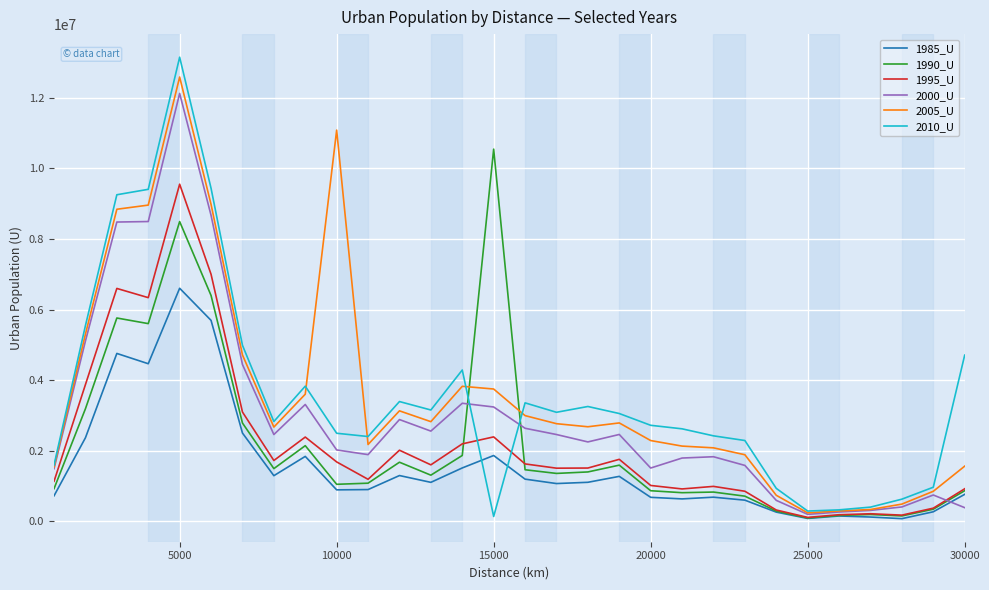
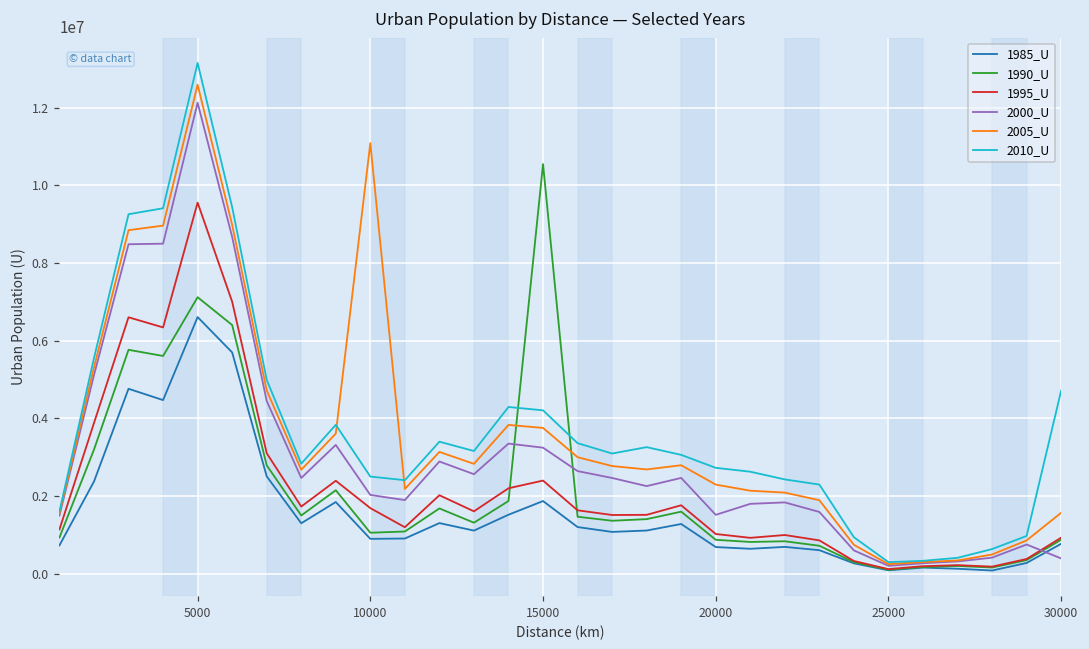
1990_U, 5000: 8500000 -> 7100000
2010_U, 15000: 100000 -> 4200000
